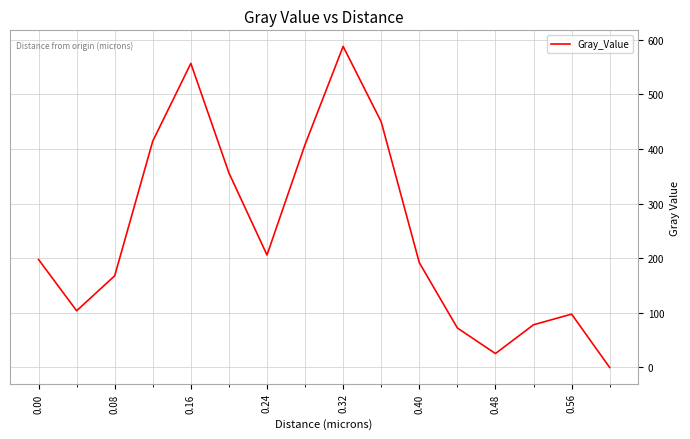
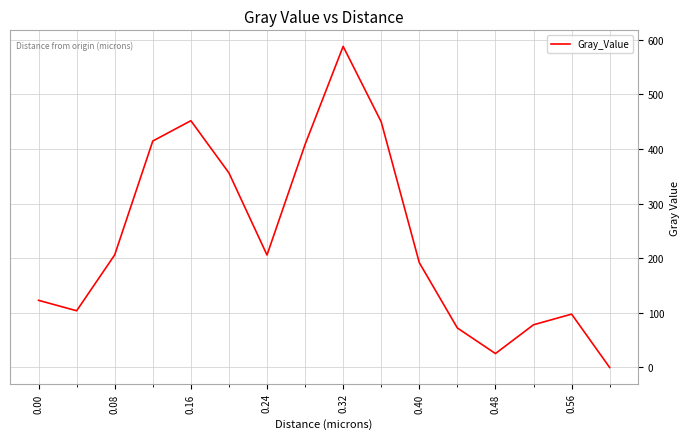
0.00: 200 -> 120
0.08: 170 -> 210
0.16: 560 -> 450
